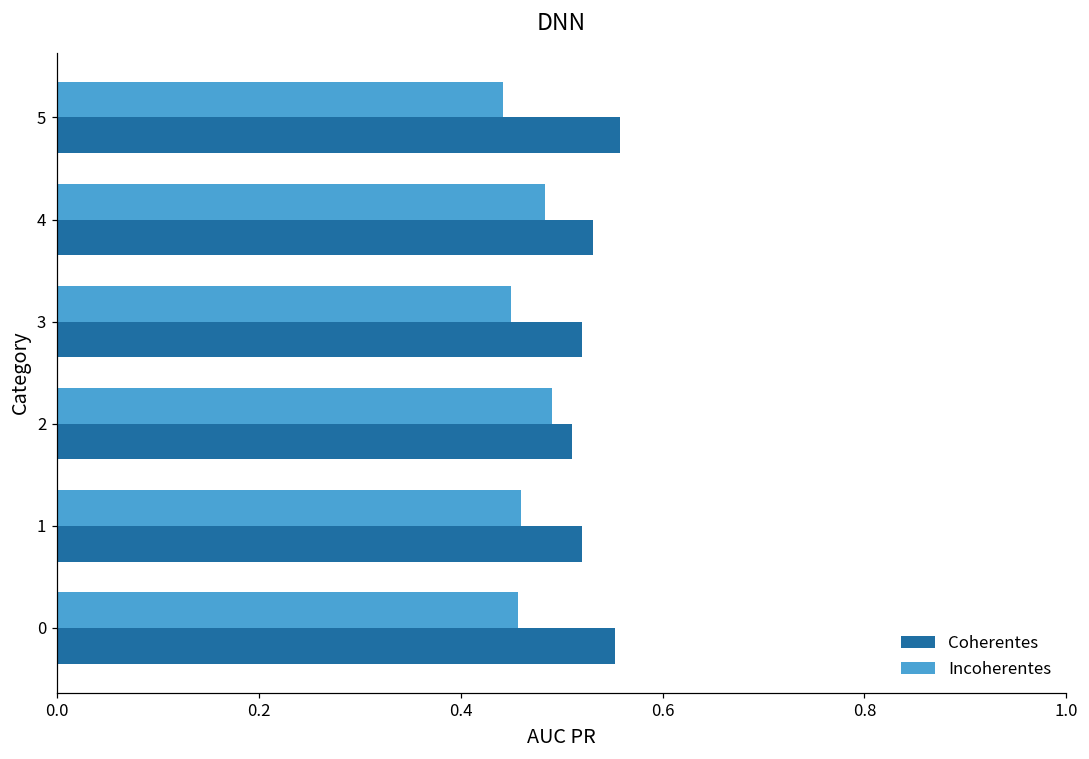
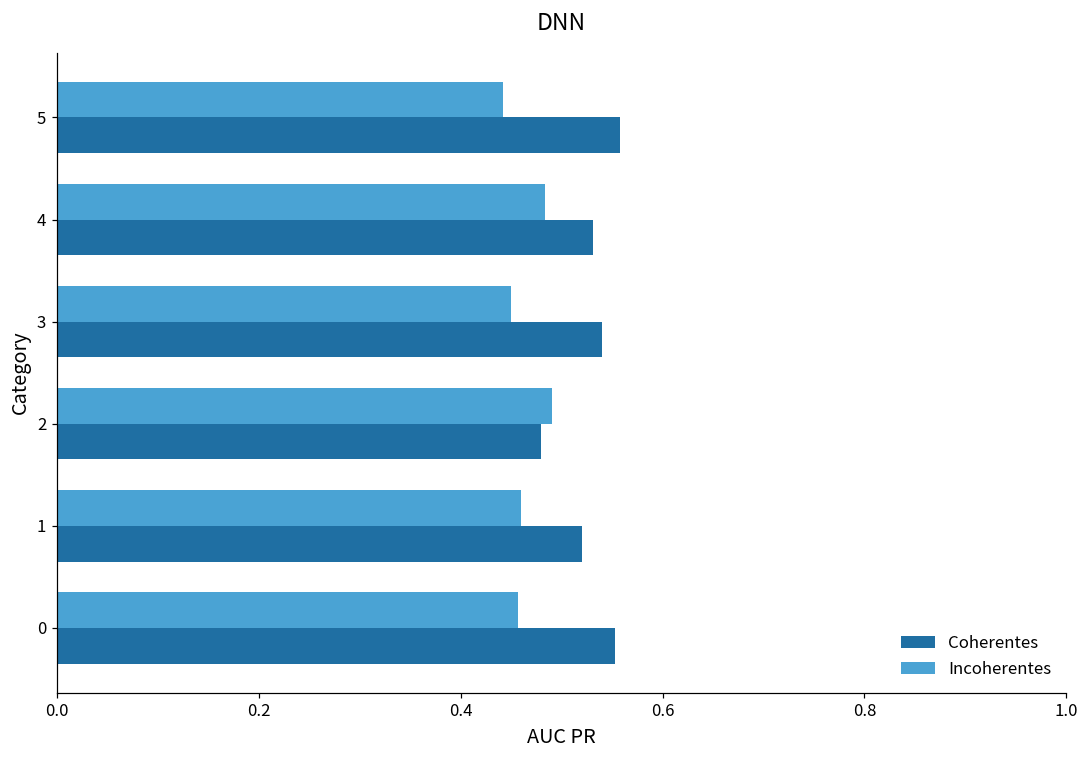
Coherentes, 3: 0.52 -> 0.54
Coherentes, 2: 0.51 -> 0.48
